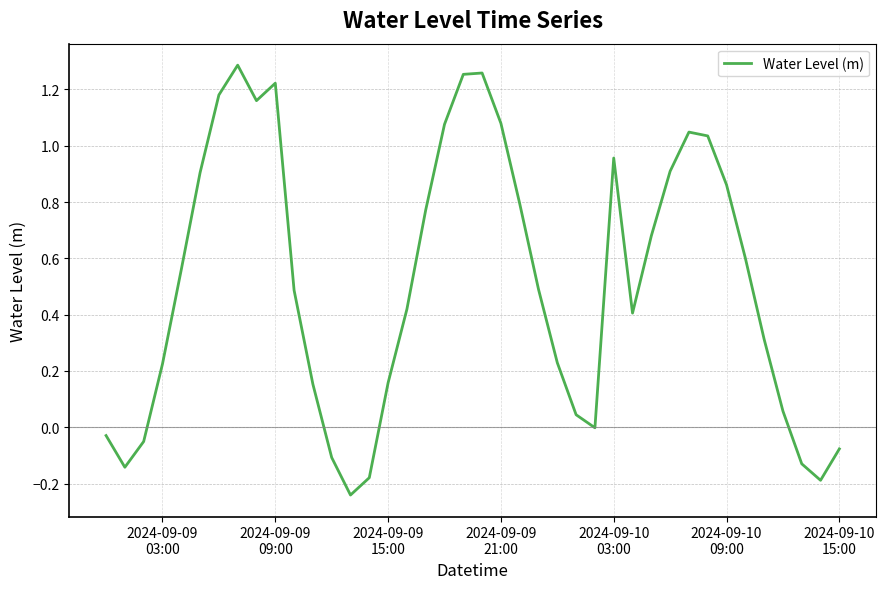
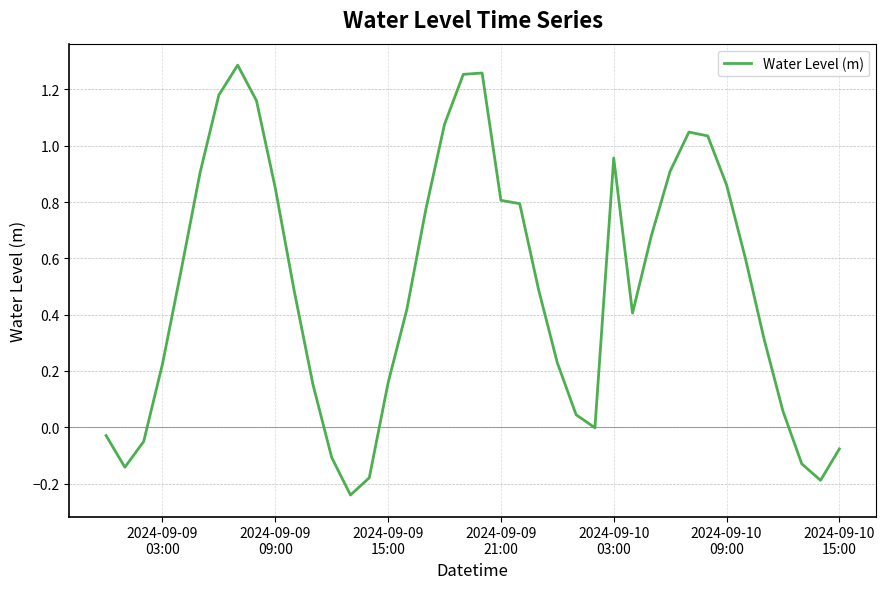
2024-09-09 09:00: 1.22 -> 0.85
2024-09-09 21:00: 1.08 -> 0.81
